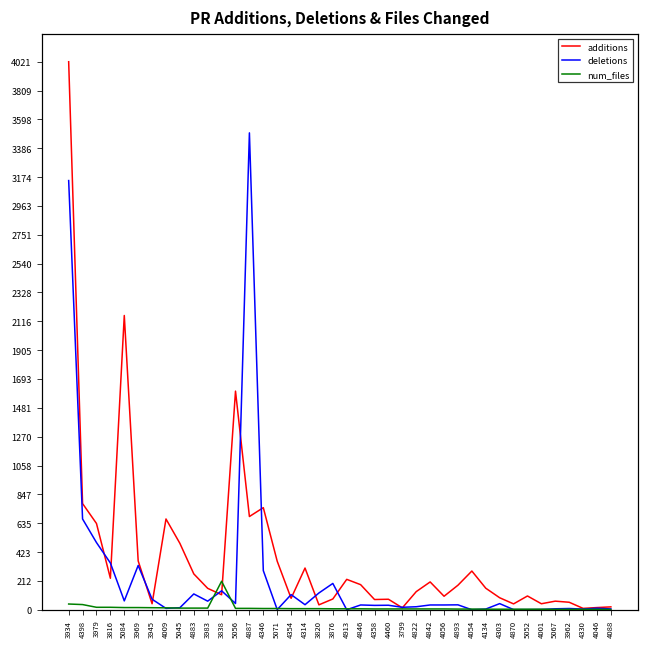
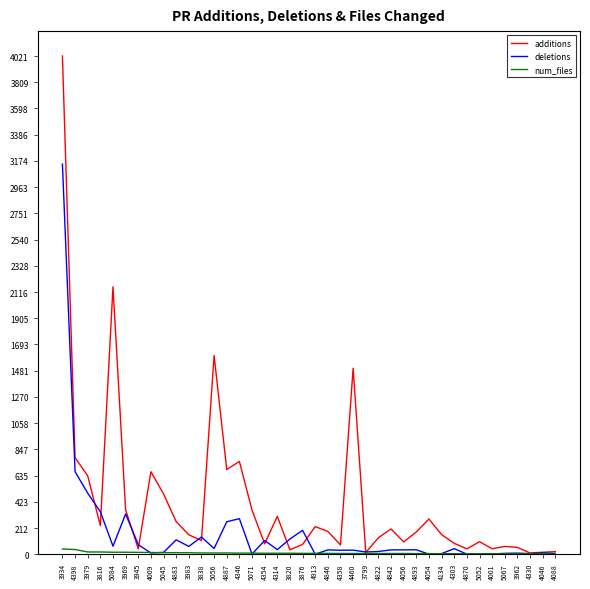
num_files, 3838: 210 -> 10
deletions, 4887: 3500 -> 260
additions, 4460: 80 -> 1500
